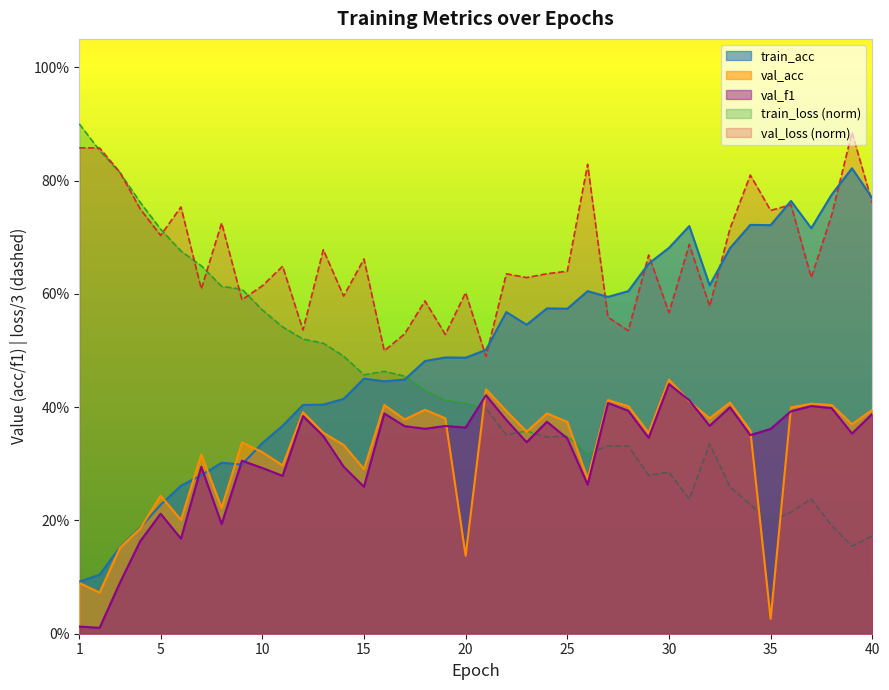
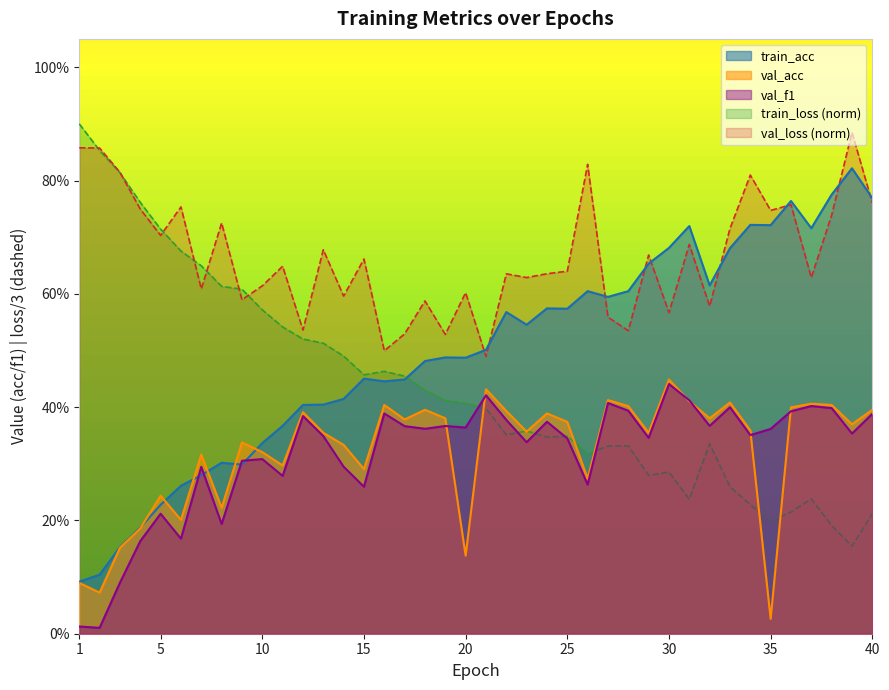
val_f1, 10: 29% -> 31%
train_loss (norm), 40: 17% -> 21%
